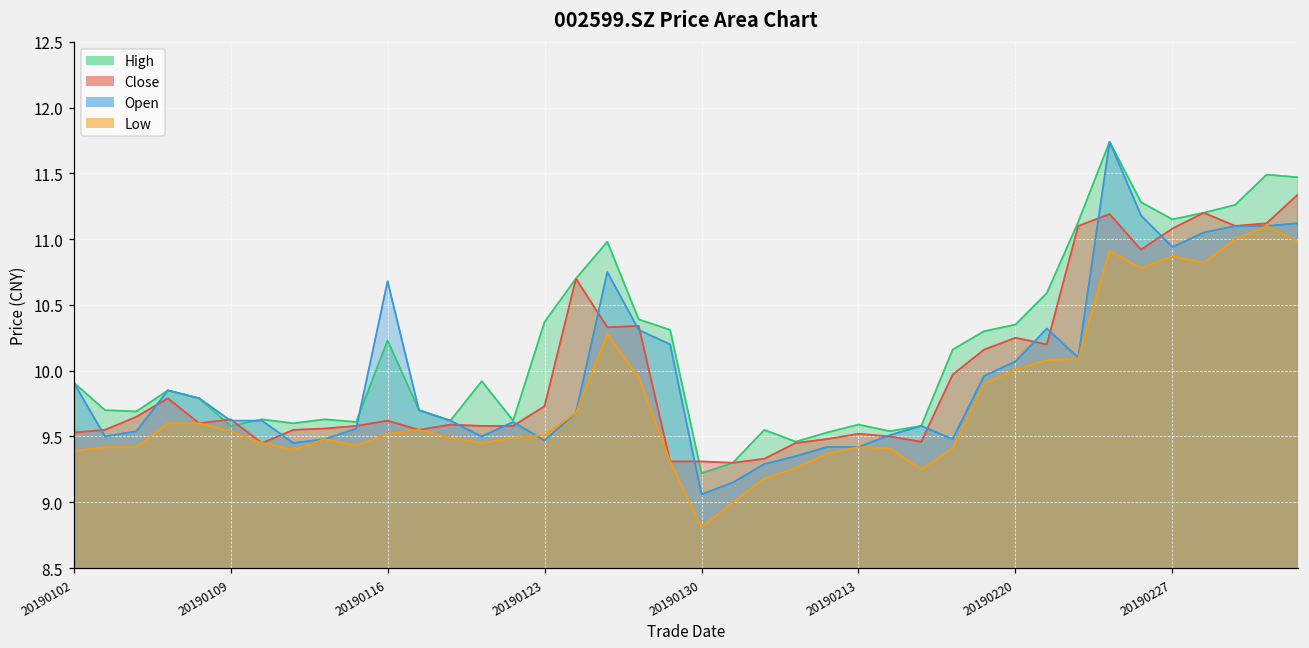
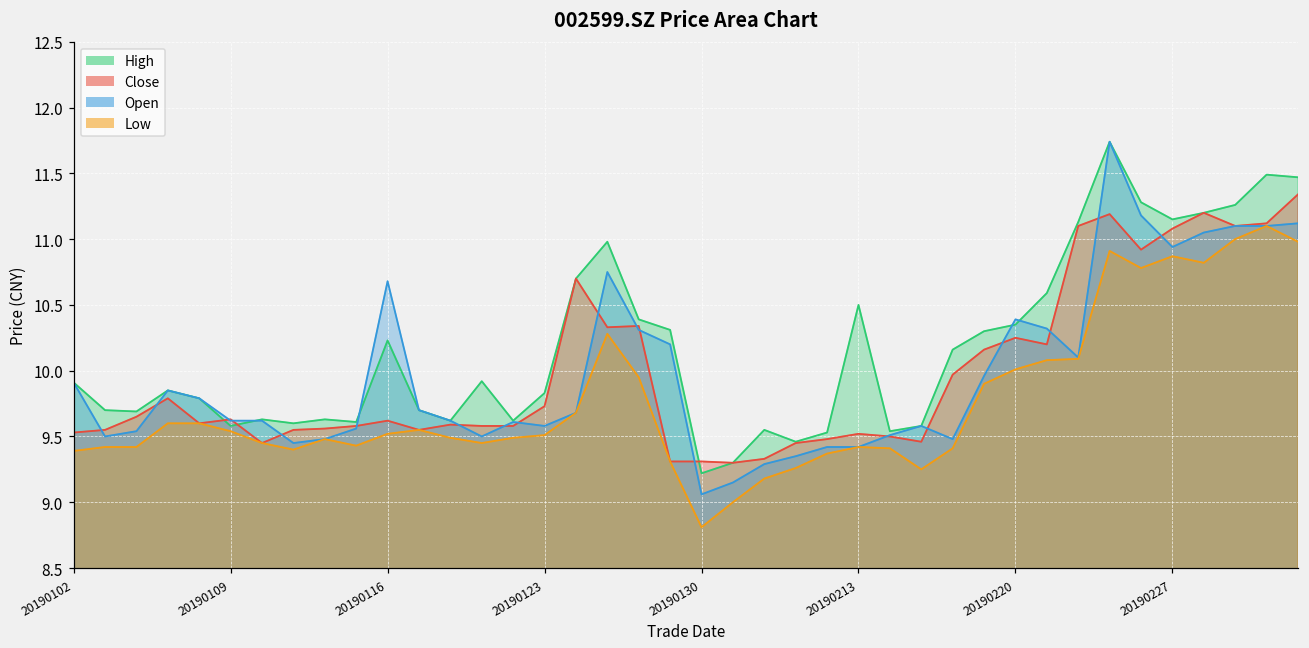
High, 20190123: 10.37 -> 9.83
Open, 20190123: 9.47 -> 9.58
High, 20190213: 9.59 -> 10.50
Open, 20190220: 10.07 -> 10.39
